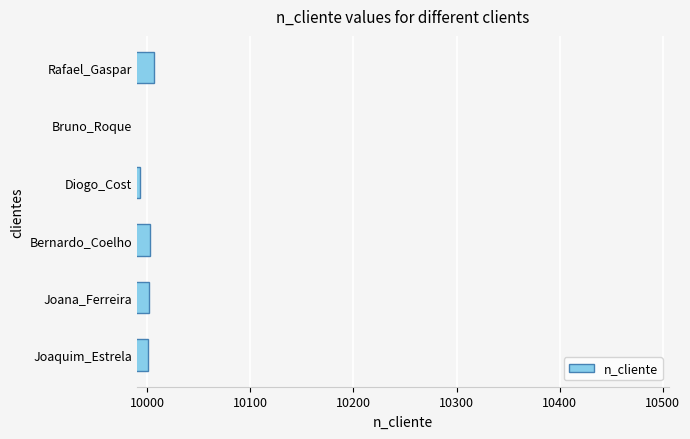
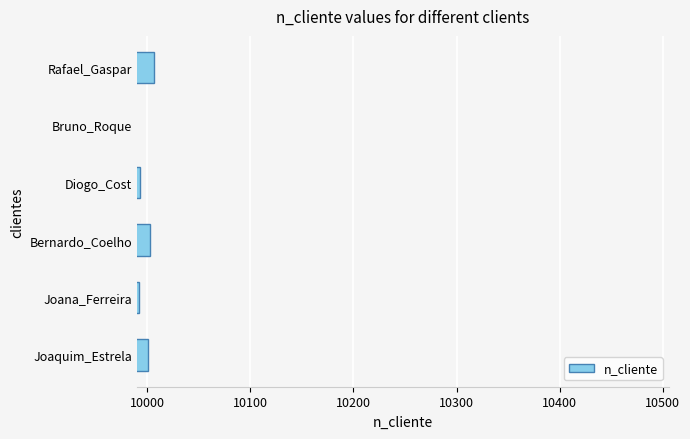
Joana_Ferreira: 10002 -> 9992
